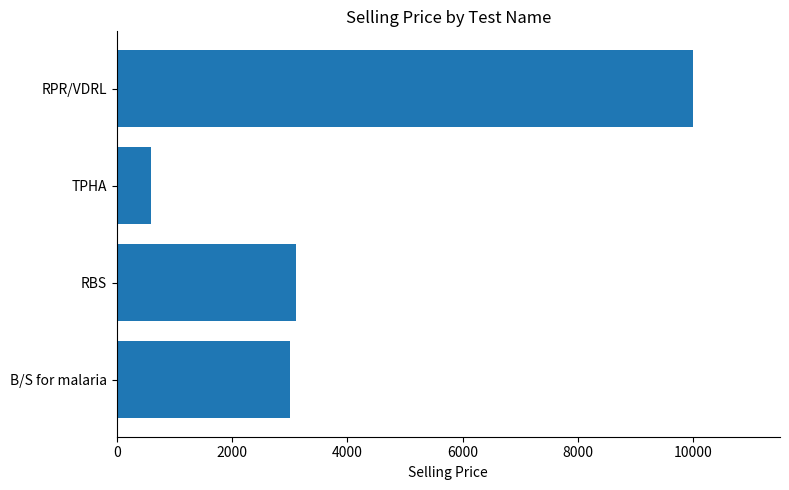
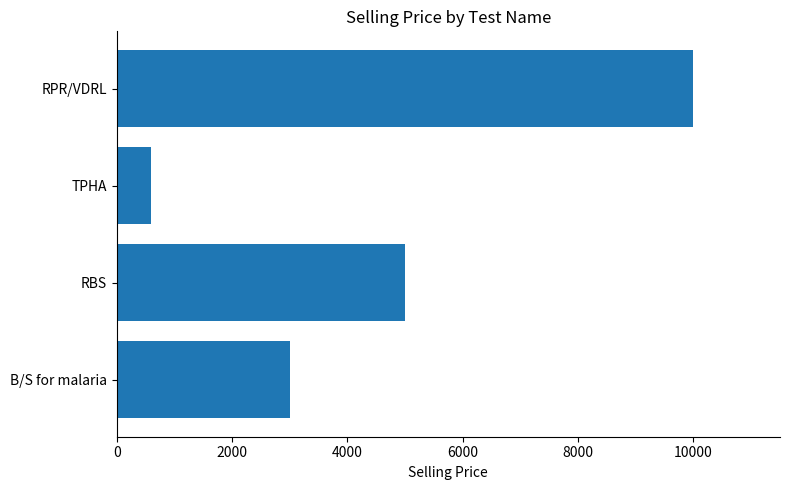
RBS: 3100 -> 5000
